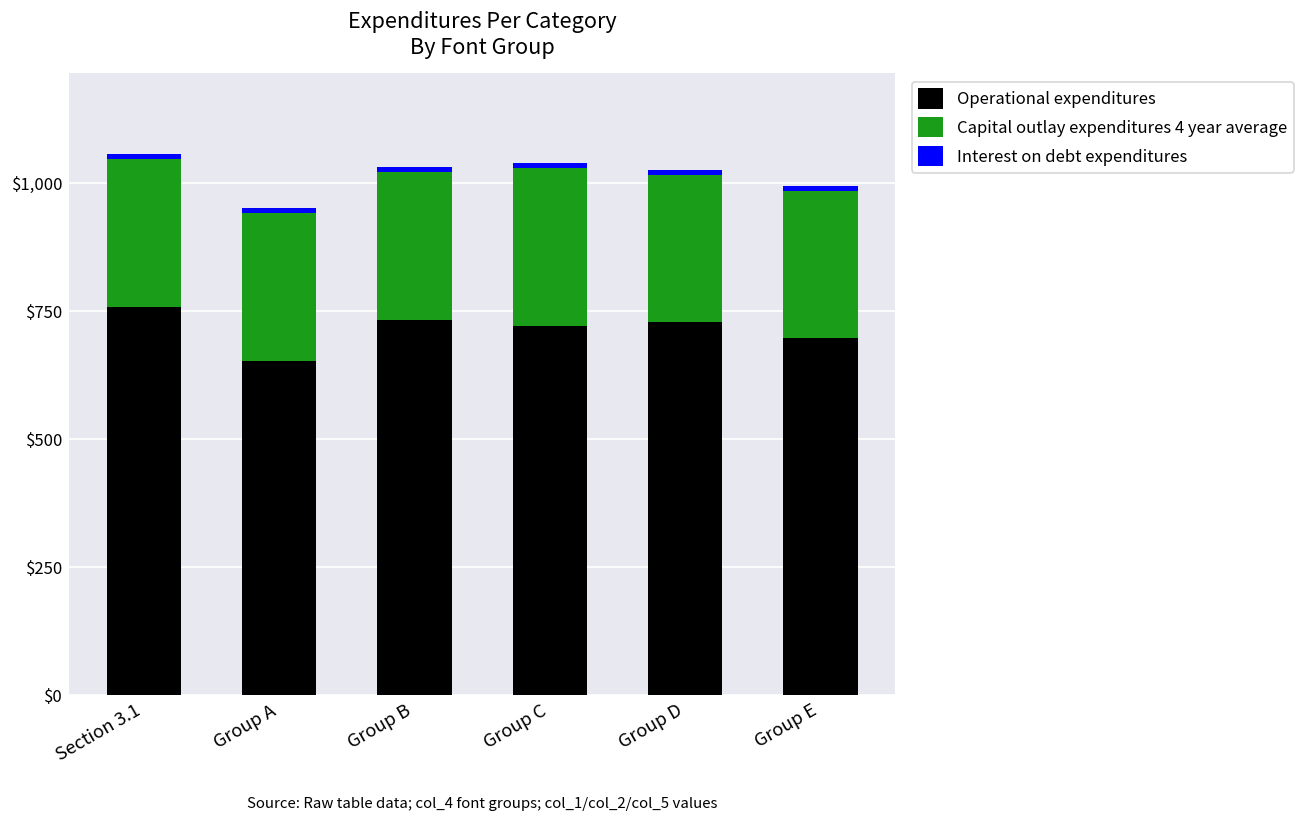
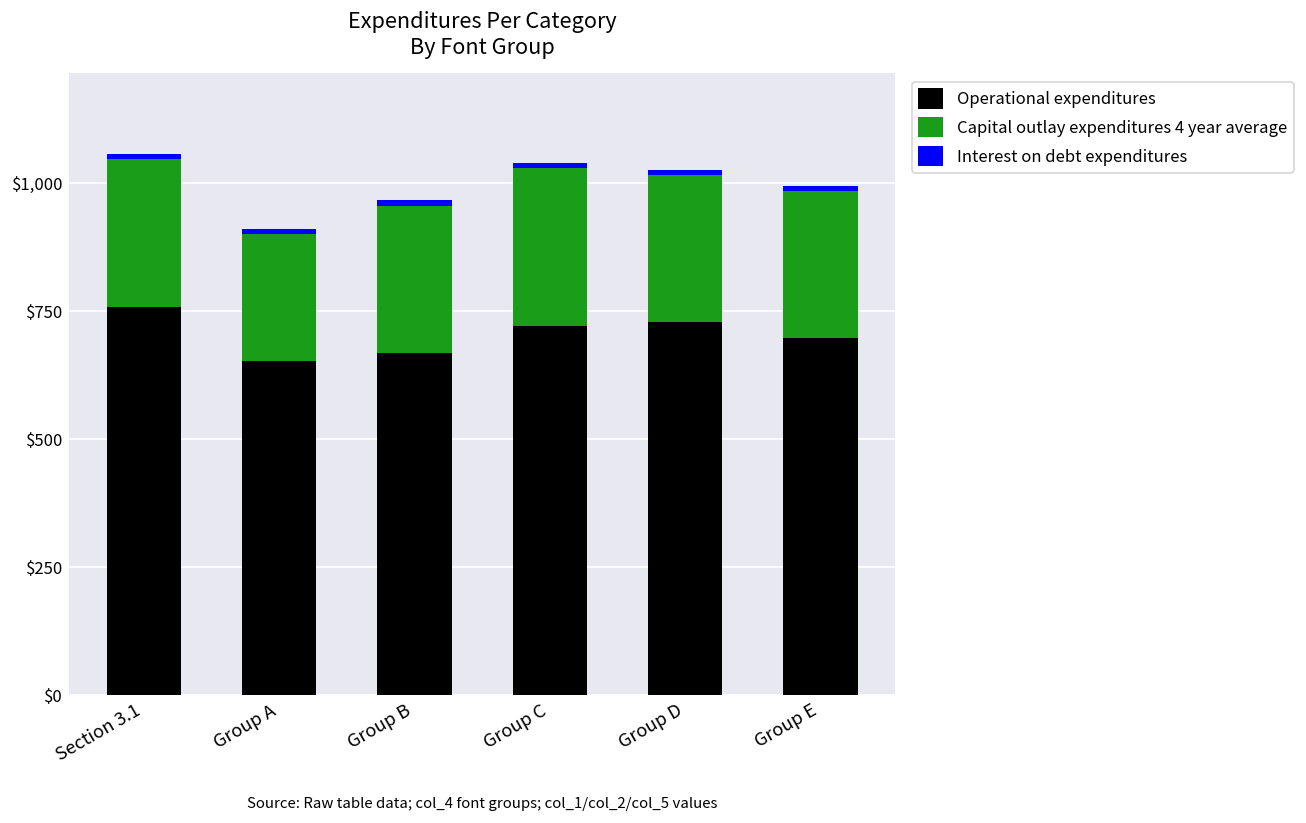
Capital outlay expenditures 4 year average, Group A: $290 -> $250
Operational expenditures, Group B: $730 -> $670
